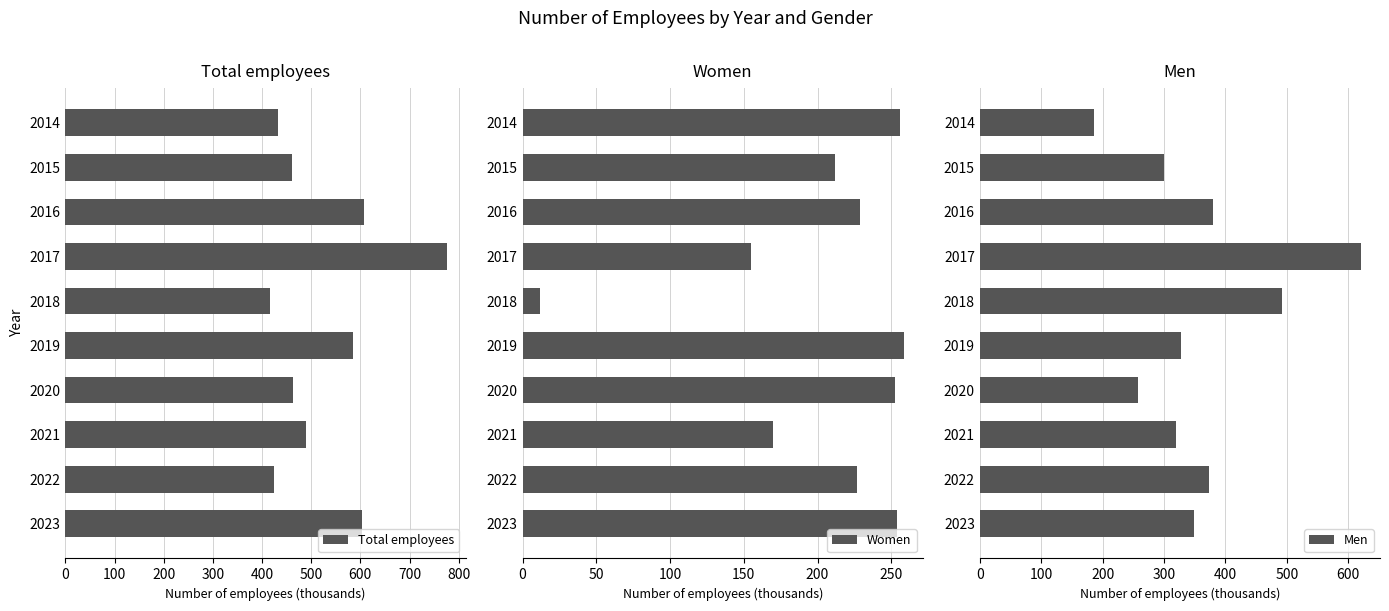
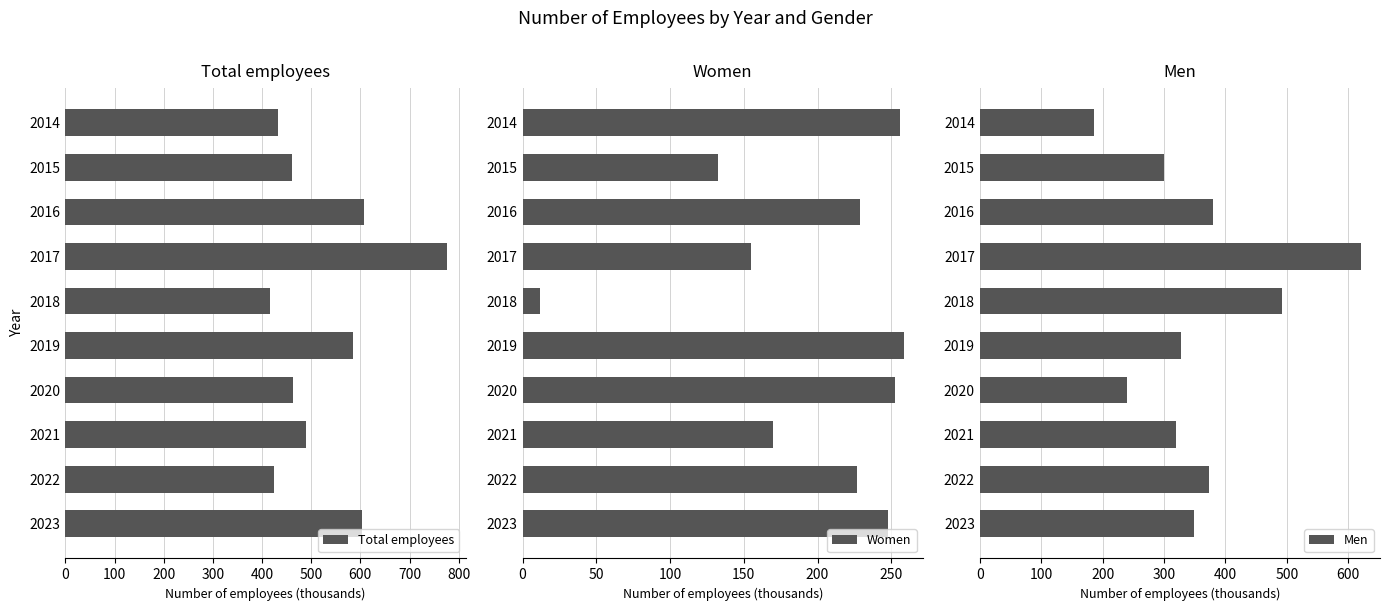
Women, 2015: 212 -> 133
Women, 2023: 254 -> 248
Men, 2020: 260 -> 240
